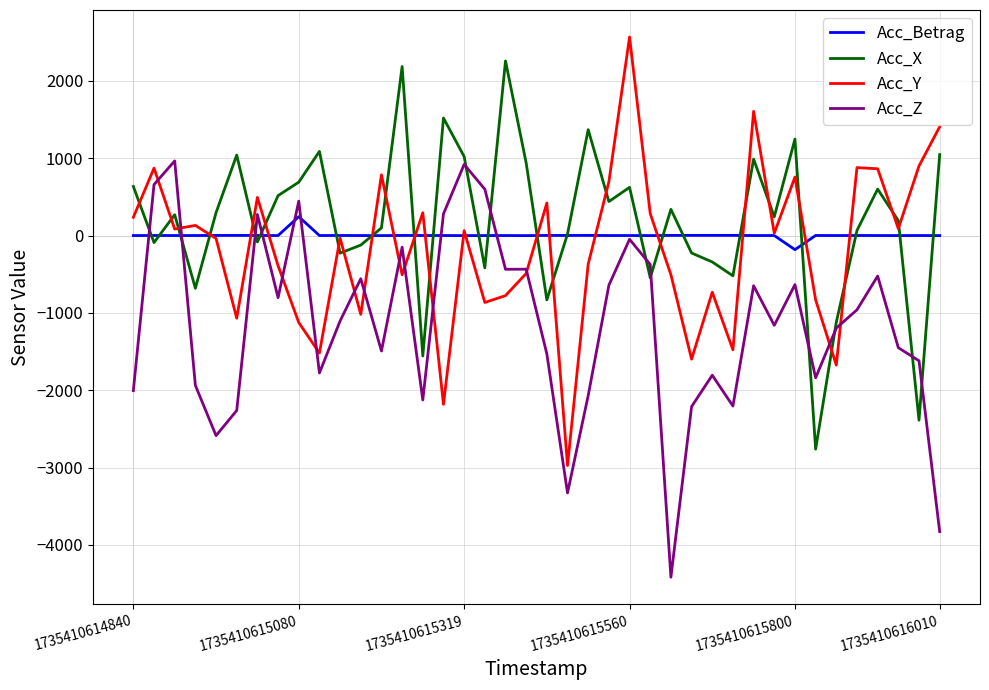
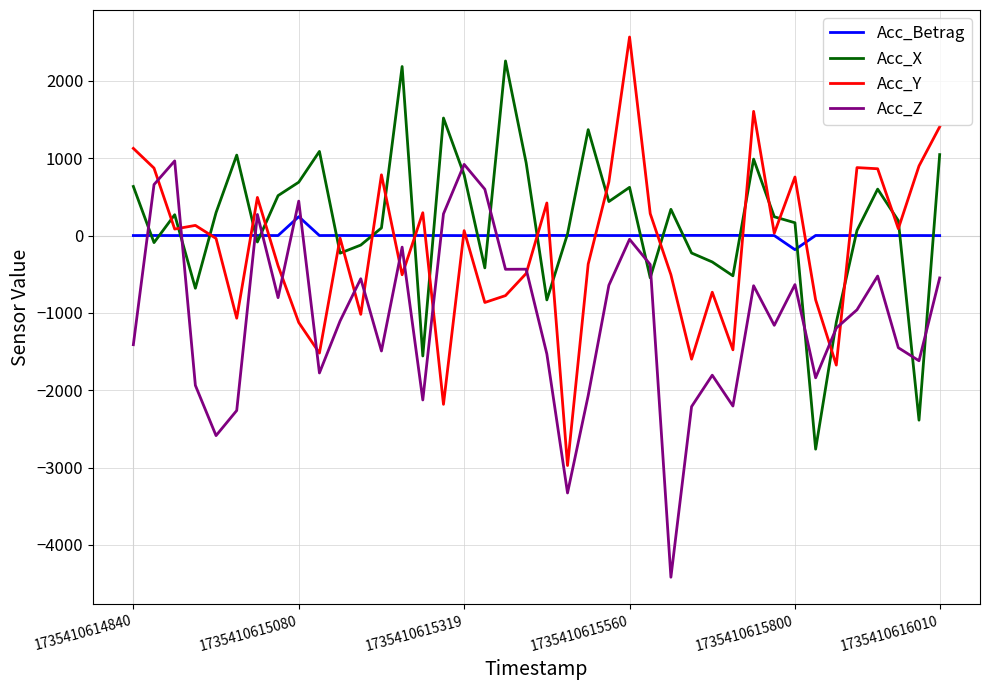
Acc_Y, 1735410614840: 200 -> 1100
Acc_Z, 1735410614840: -2000 -> -1400
Acc_X, 1735410615319: 1000 -> 800
Acc_X, 1735410615800: 1200 -> 200
Acc_Z, 1735410616010: -3800 -> -500
